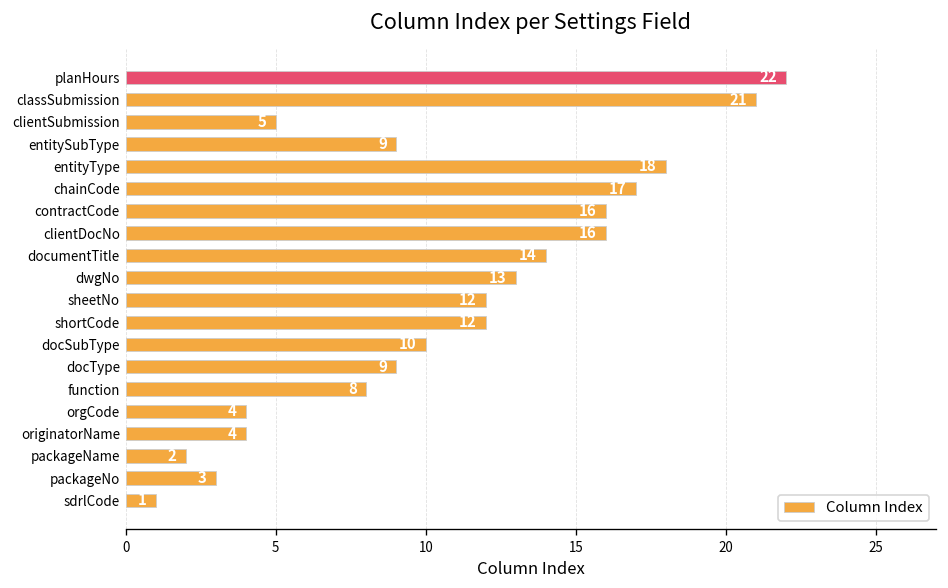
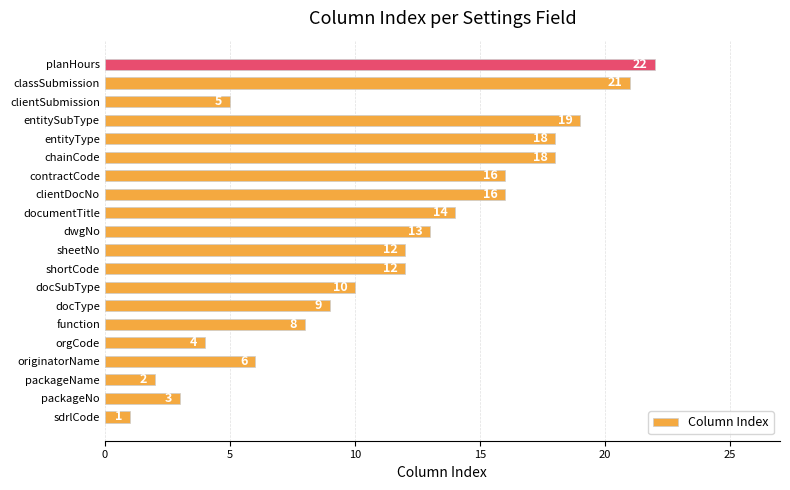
entitySubType: 9 -> 19
chainCode: 17 -> 18
originatorName: 4 -> 6
